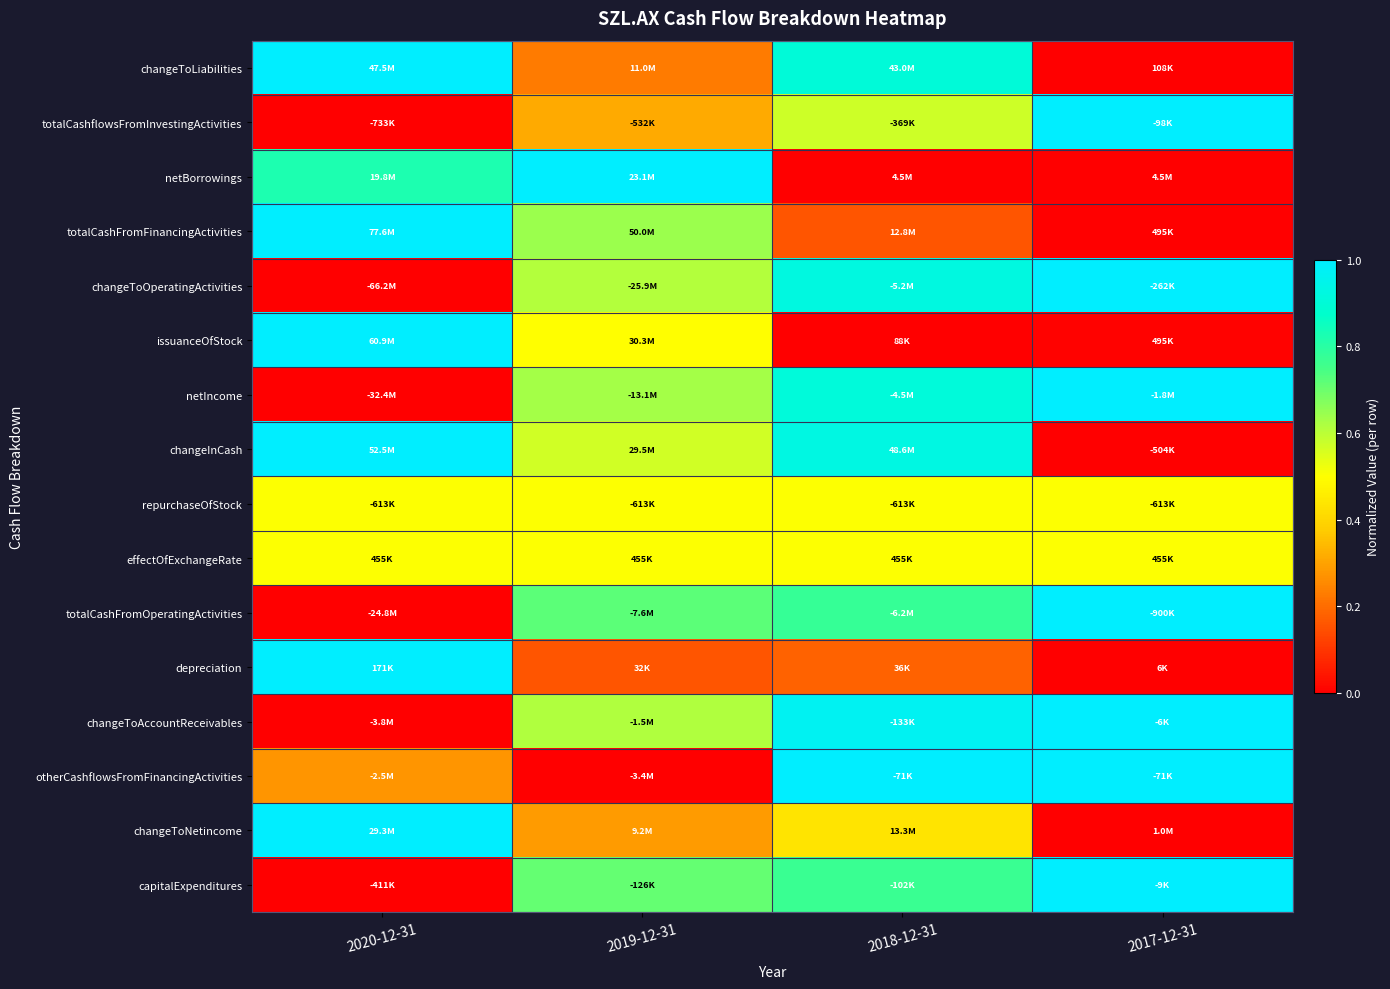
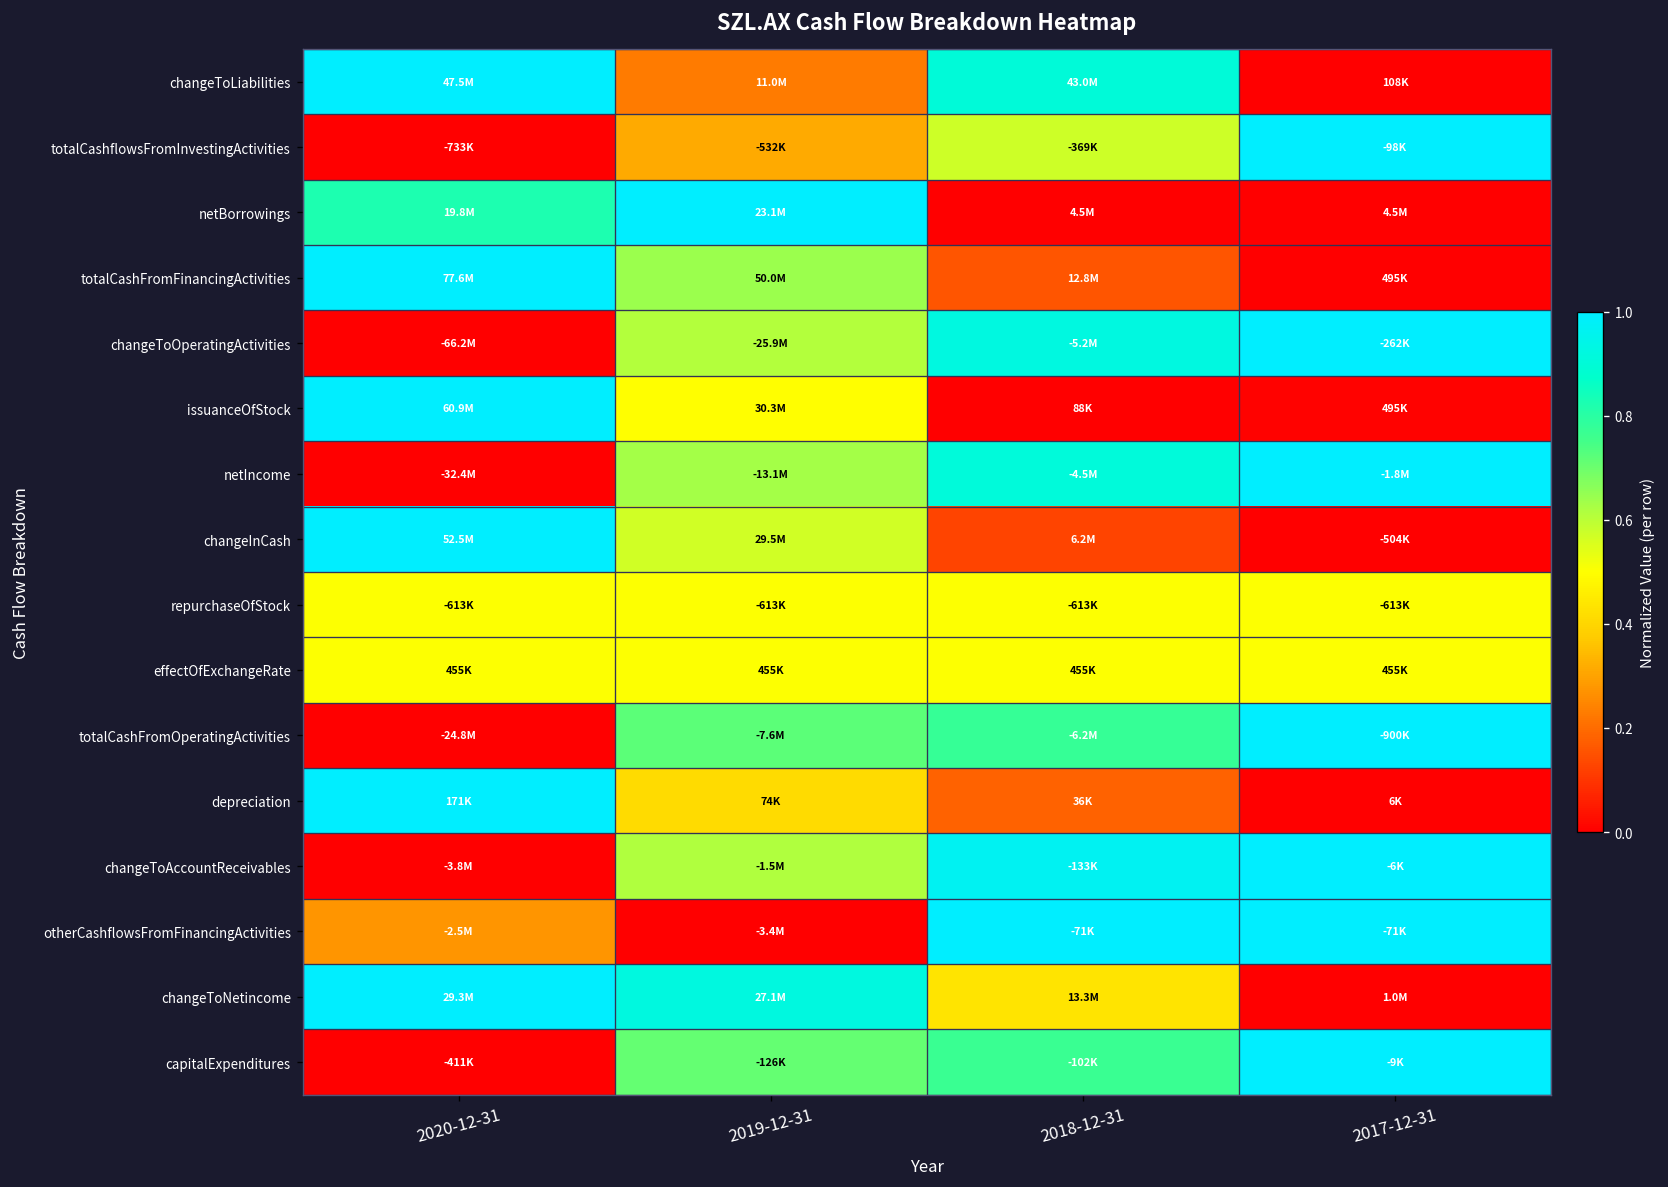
changeInCash, 2018-12-31: 48.6M -> 6.2M
depreciation, 2019-12-31: 32K -> 74K
changeToNetincome, 2019-12-31: 9.2M -> 27.1M
